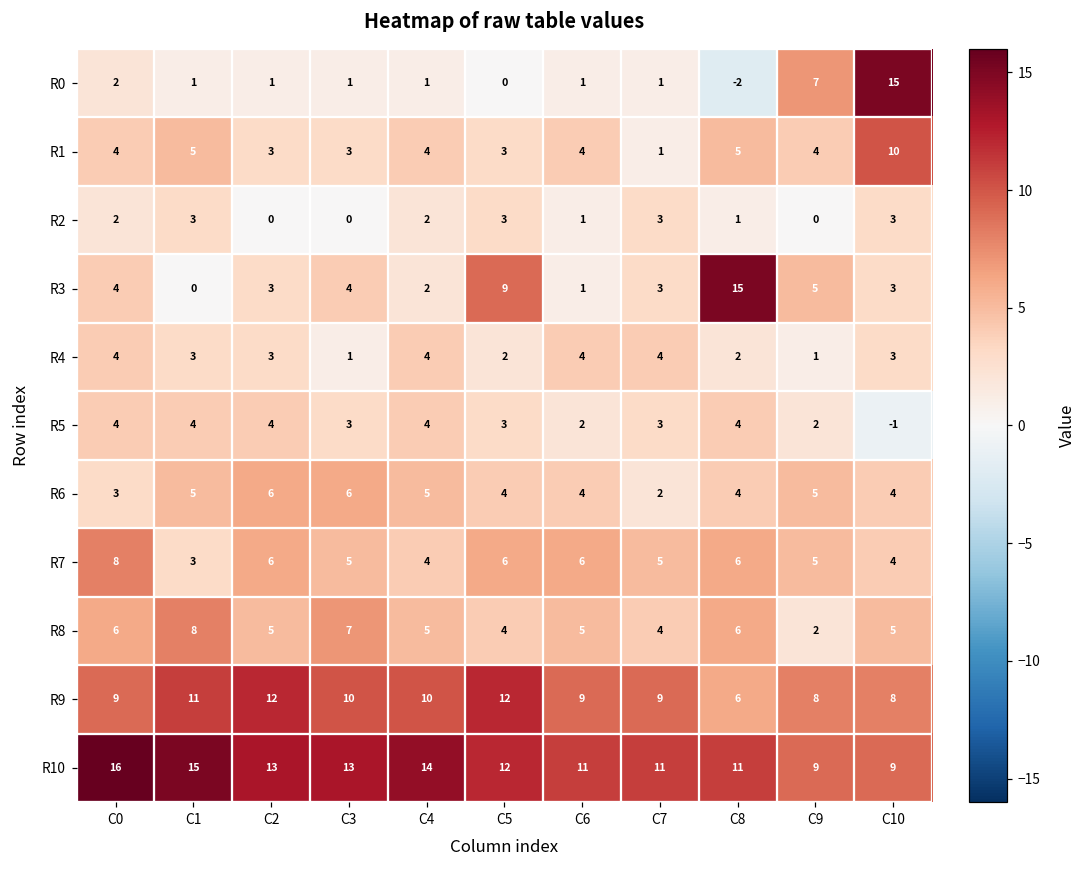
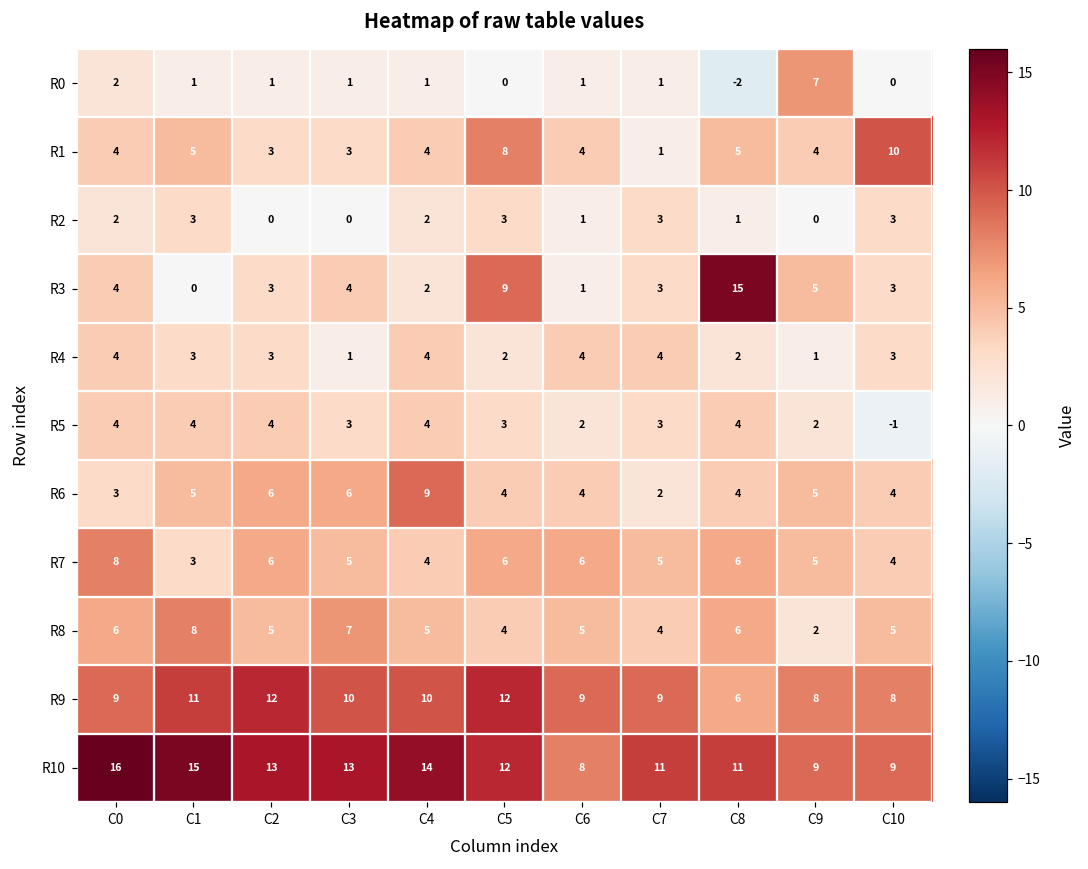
R0, C10: 15 -> 0
R1, C5: 3 -> 8
R6, C4: 5 -> 9
R10, C6: 11 -> 8
